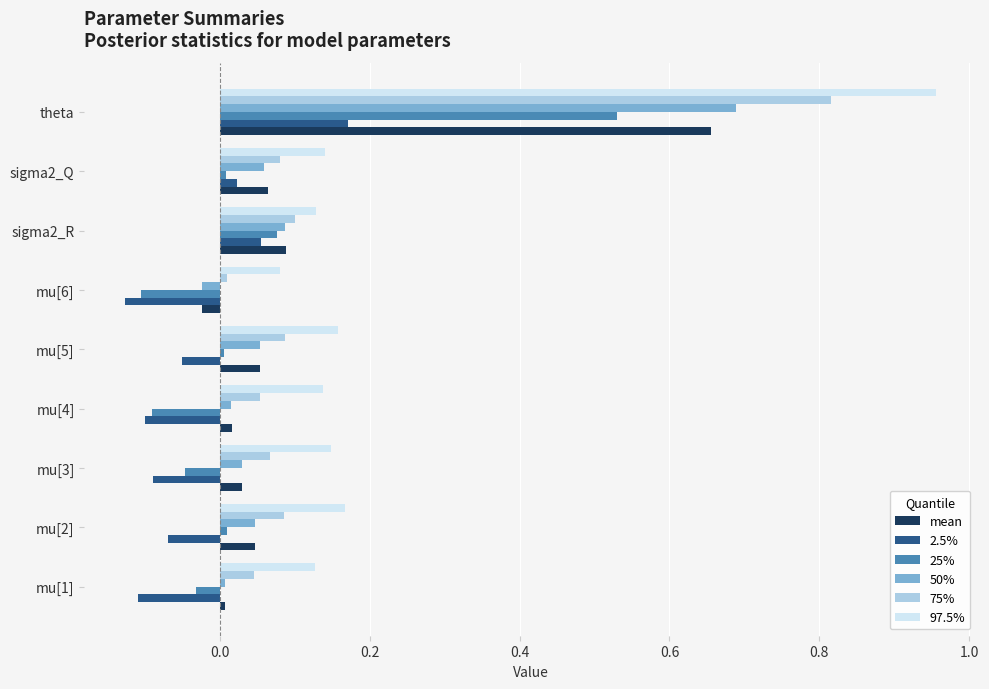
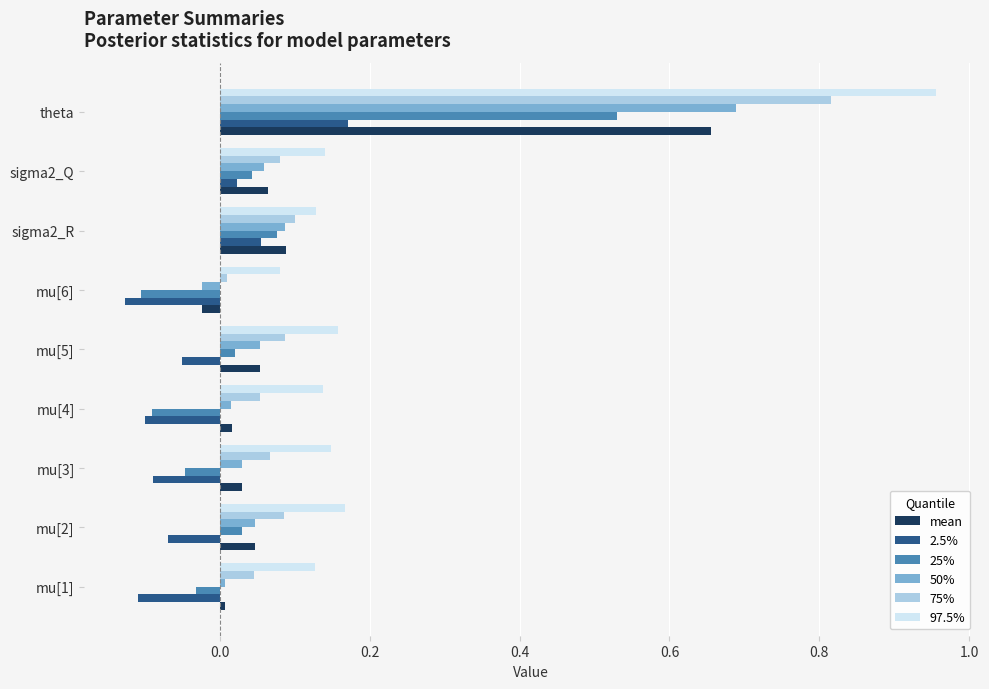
25%, sigma2_Q: 0.01 -> 0.04
25%, mu[5]: 0.01 -> 0.02
25%, mu[2]: 0.01 -> 0.03
